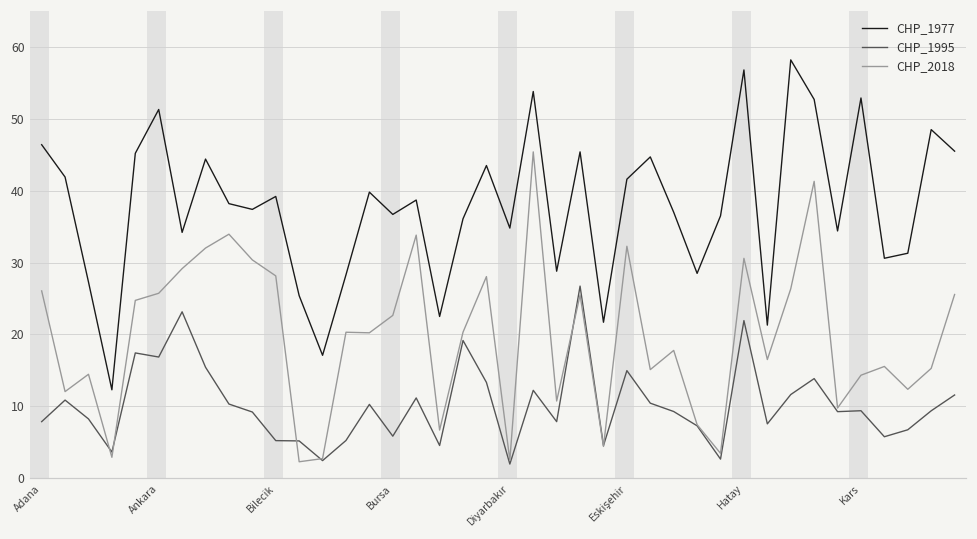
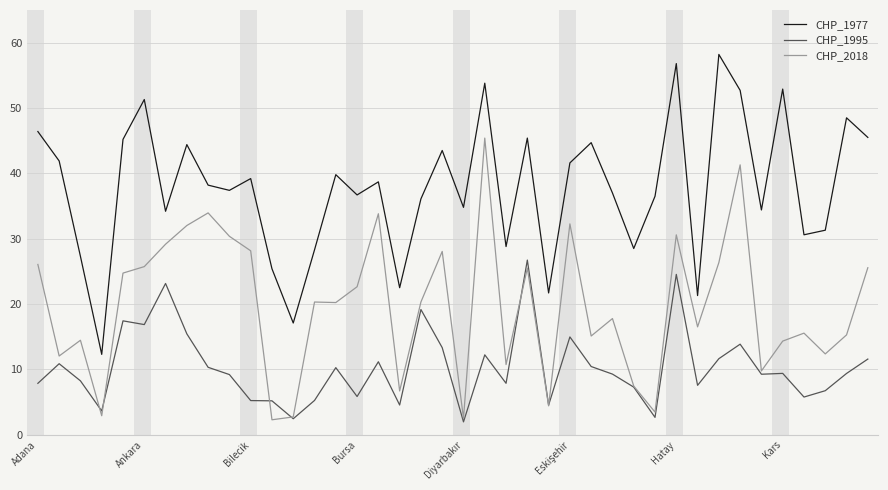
CHP_1995, Hatay: 22 -> 25
